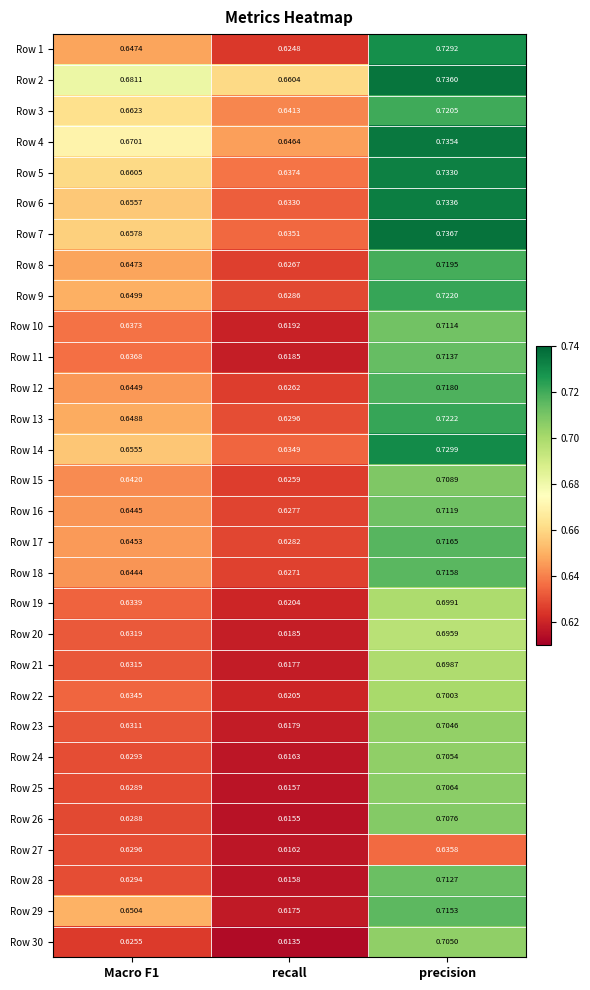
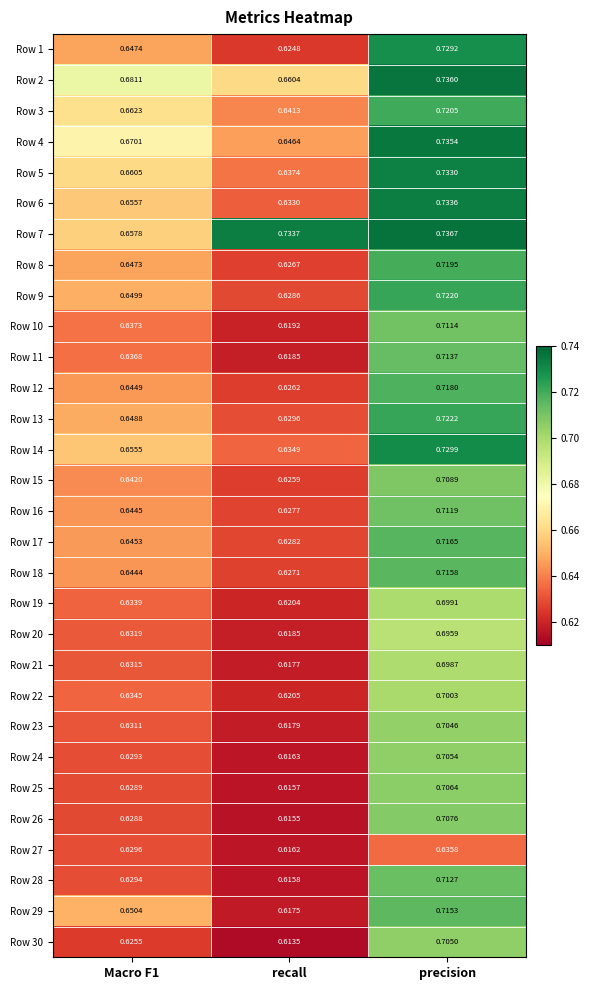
Row 7, recall: 0.6351 -> 0.7337
